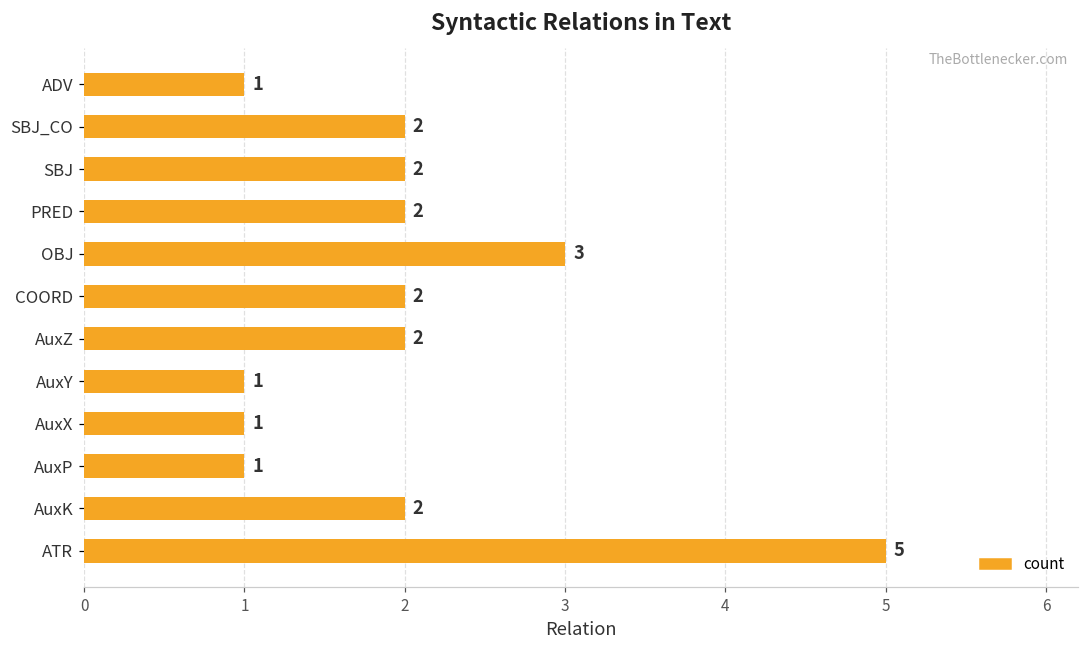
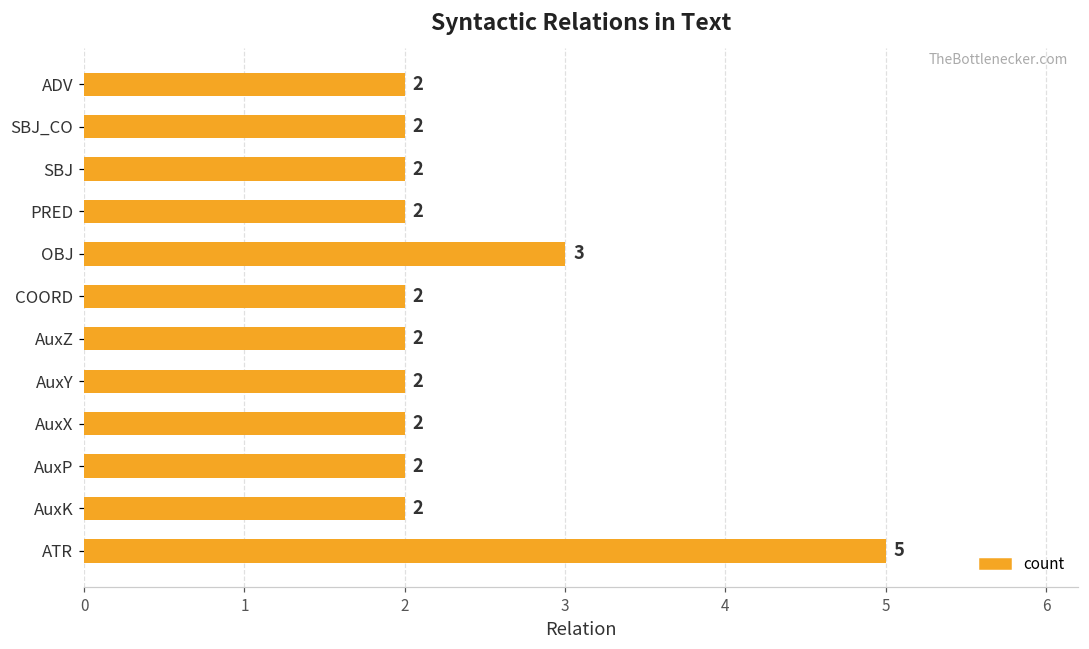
ADV: 1 -> 2
AuxY: 1 -> 2
AuxX: 1 -> 2
AuxP: 1 -> 2
